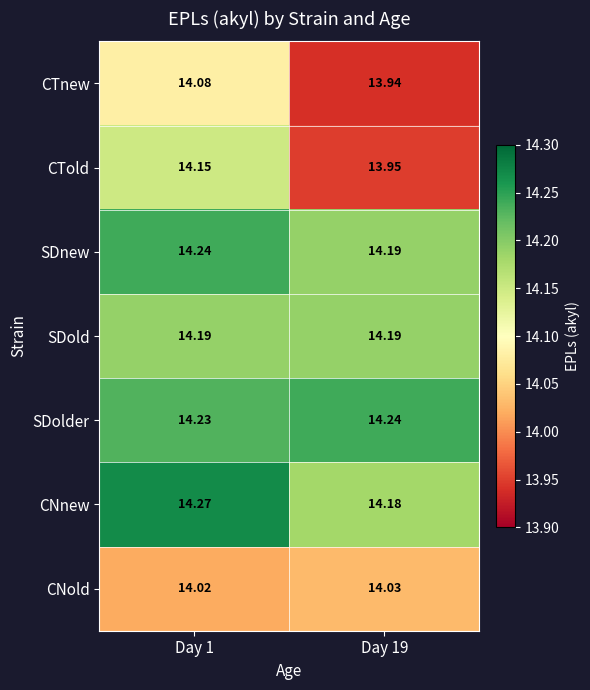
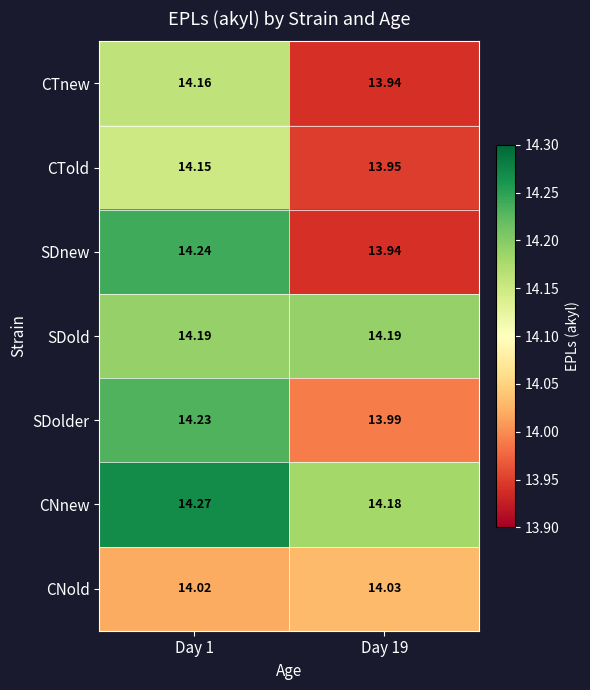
CTnew, Day 1: 14.08 -> 14.16
SDnew, Day 19: 14.19 -> 13.94
SDolder, Day 19: 14.24 -> 13.99
